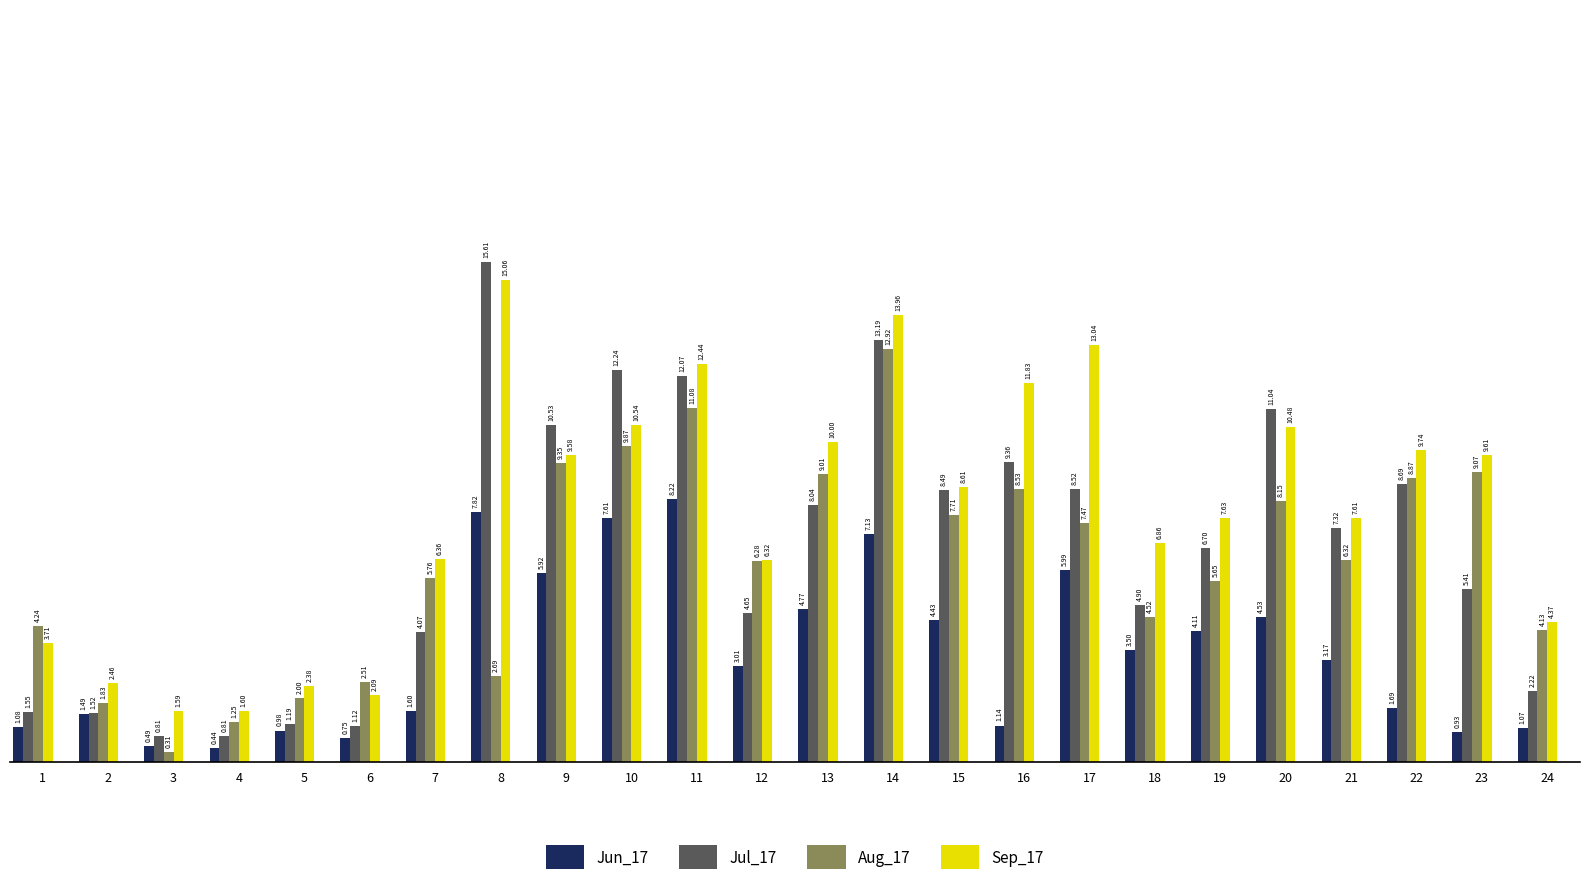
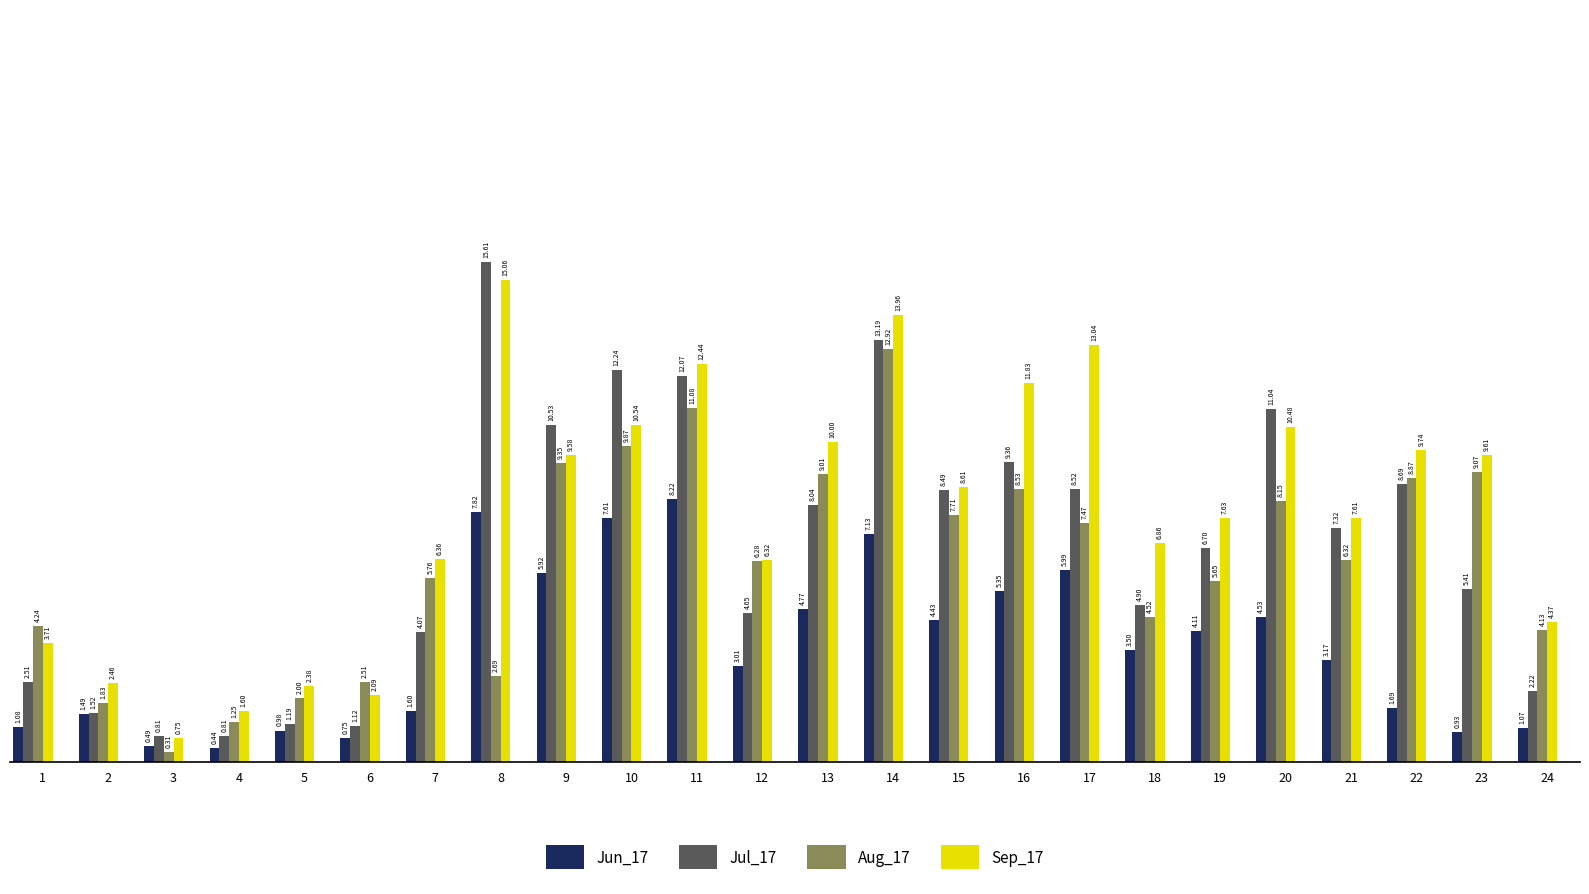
Jul_17, 1: 1.55 -> 2.51
Sep_17, 3: 1.59 -> 0.75
Jun_17, 16: 1.14 -> 5.35
